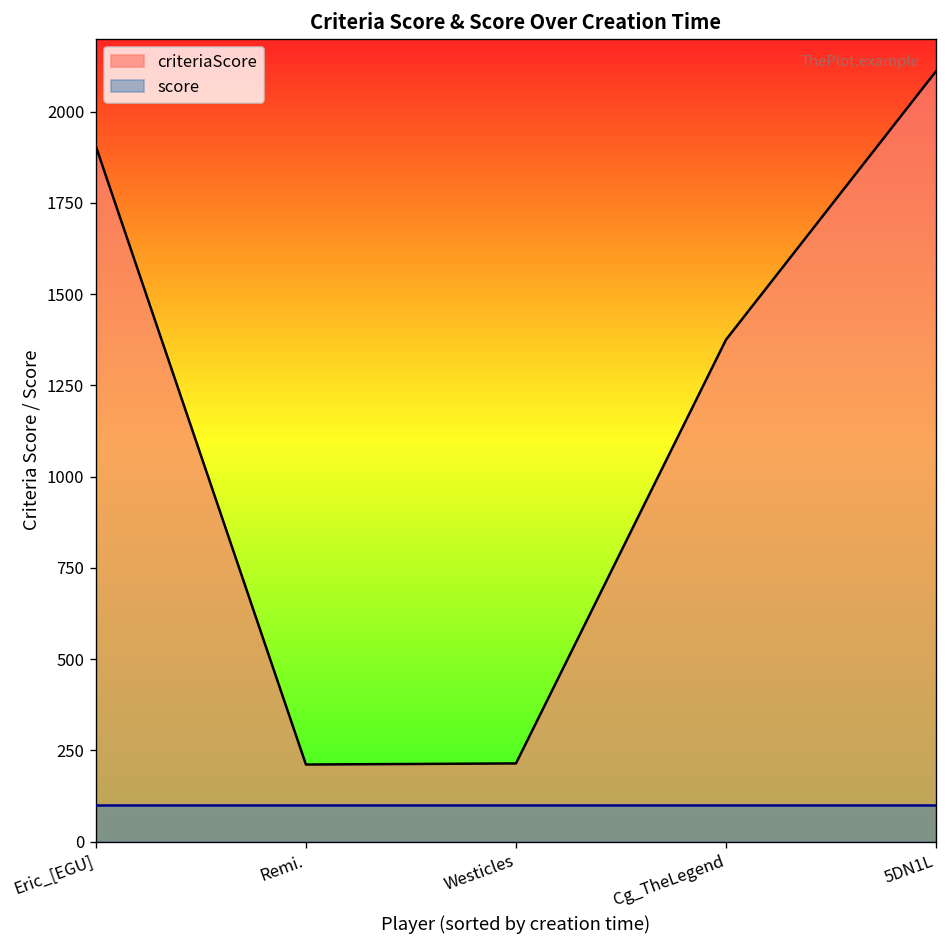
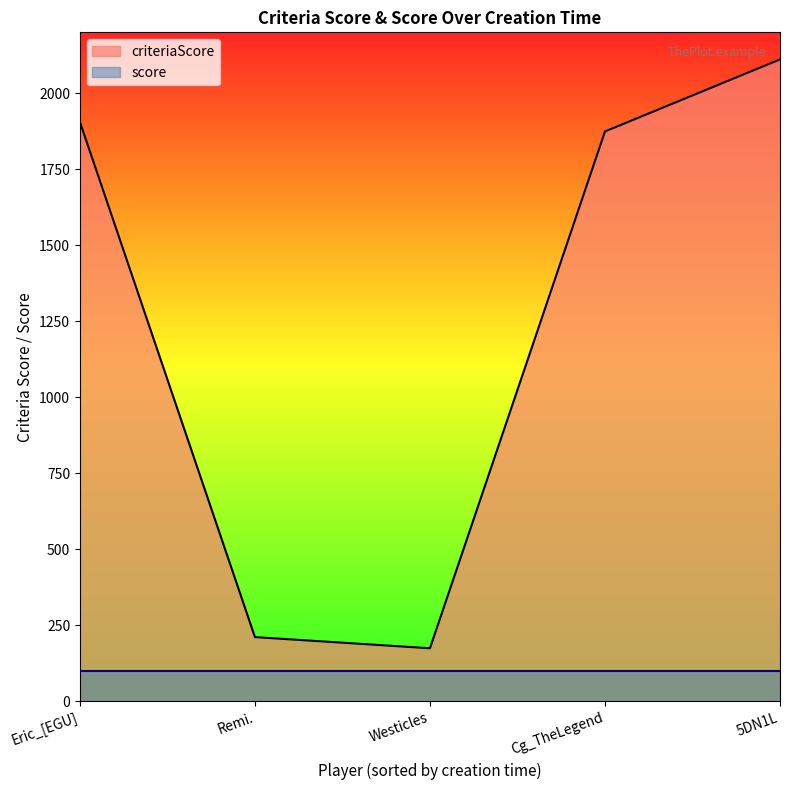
criteriaScore, Westicles: 210 -> 170
criteriaScore, Cg_TheLegend: 1380 -> 1870
